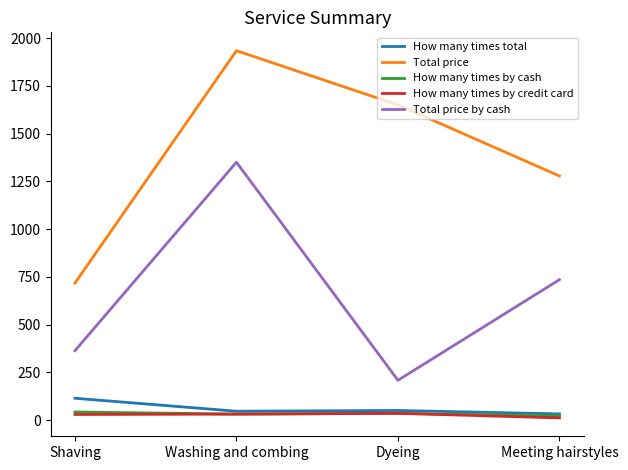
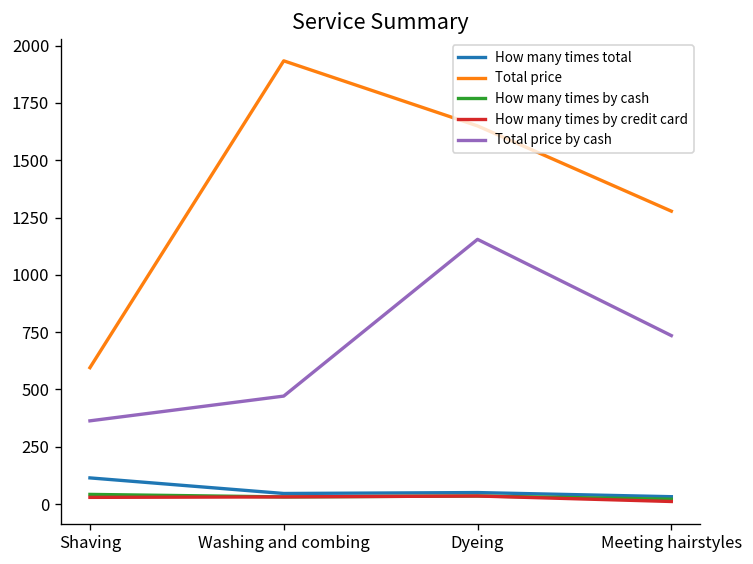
Total price, Shaving: 720 -> 600
Total price by cash, Washing and combing: 1350 -> 470
Total price by cash, Dyeing: 210 -> 1160
